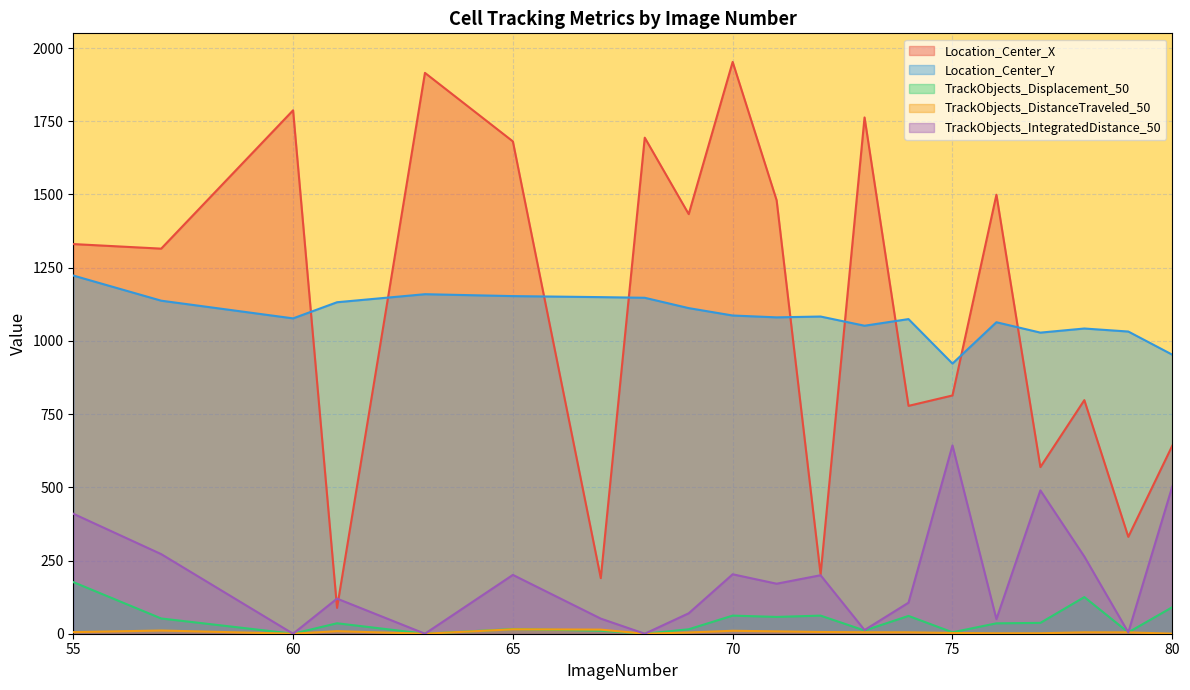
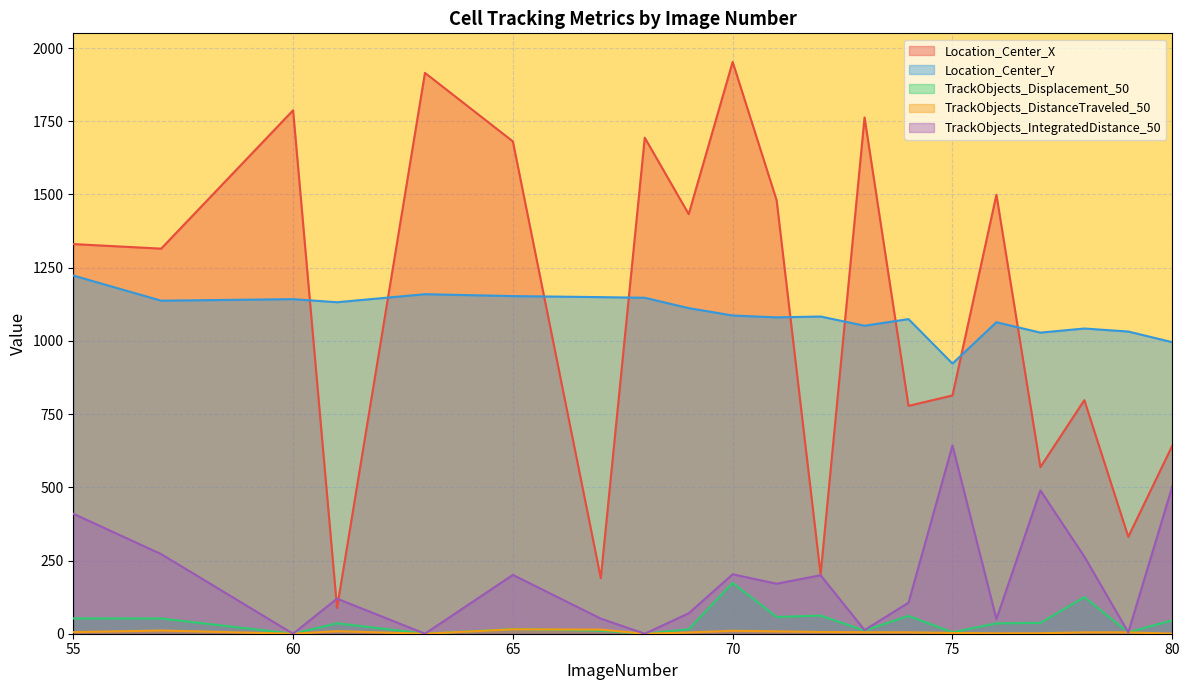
TrackObjects_Displacement_50, 55: 180 -> 50
Location_Center_Y, 60: 1080 -> 1140
TrackObjects_Displacement_50, 70: 60 -> 170
Location_Center_Y, 80: 950 -> 1000
TrackObjects_Displacement_50, 80: 90 -> 50
